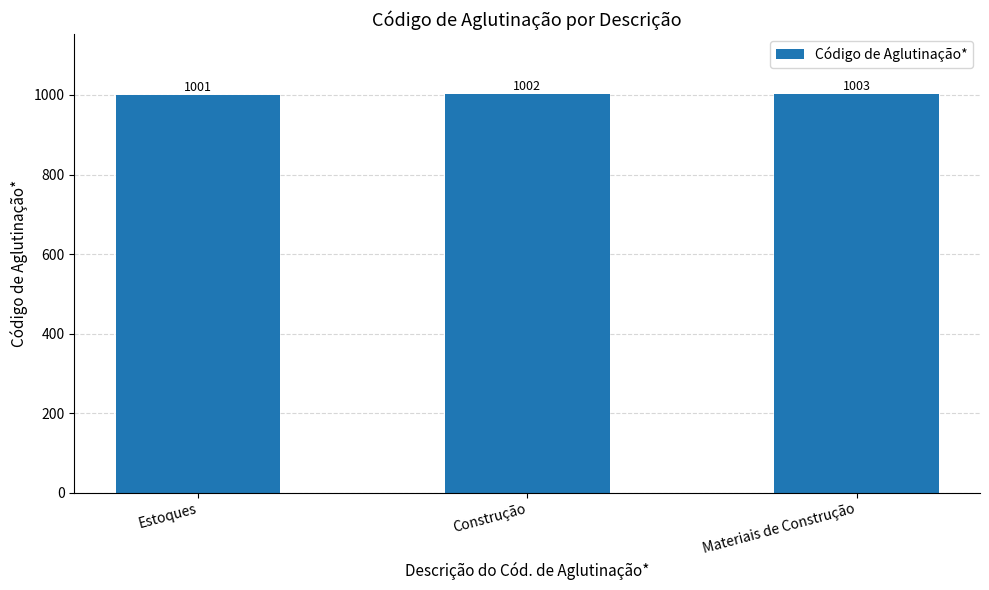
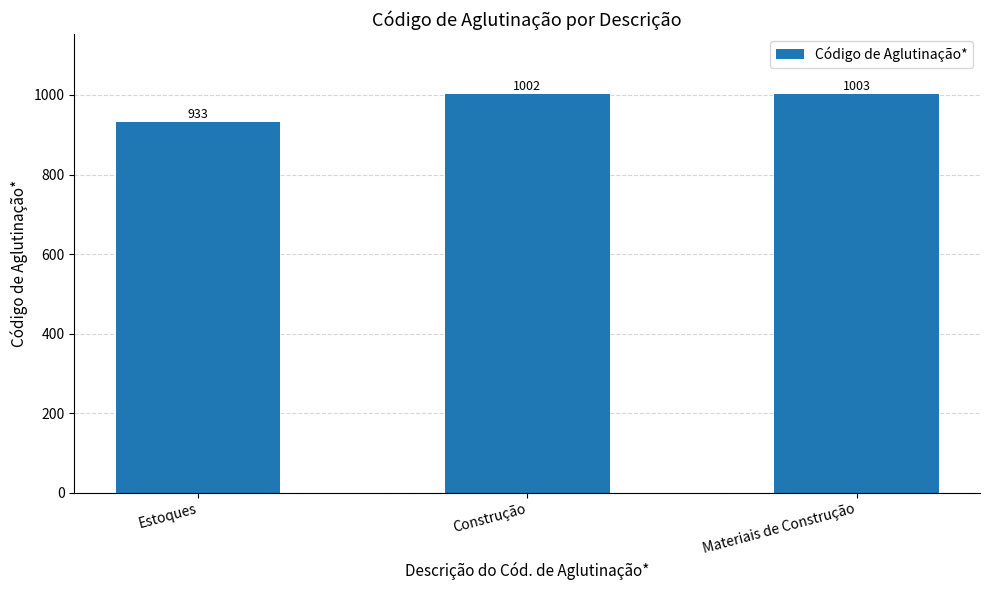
Estoques: 1001 -> 933
